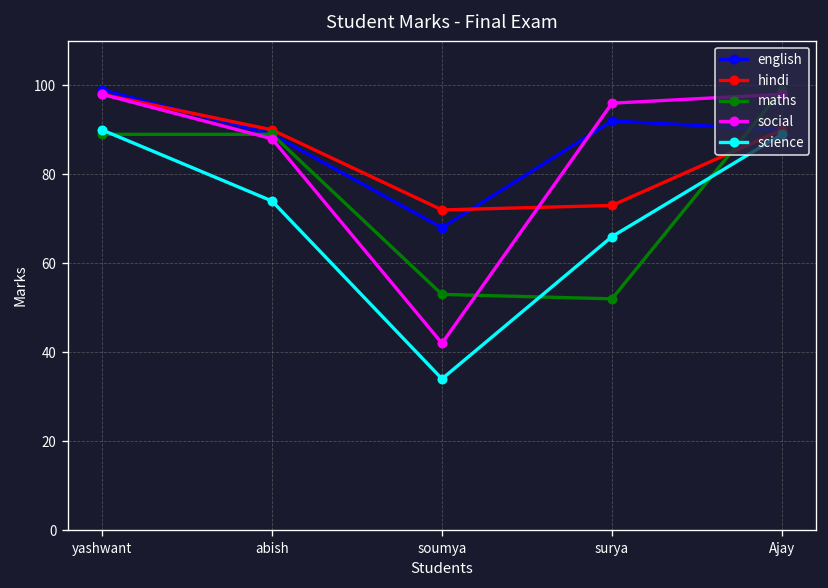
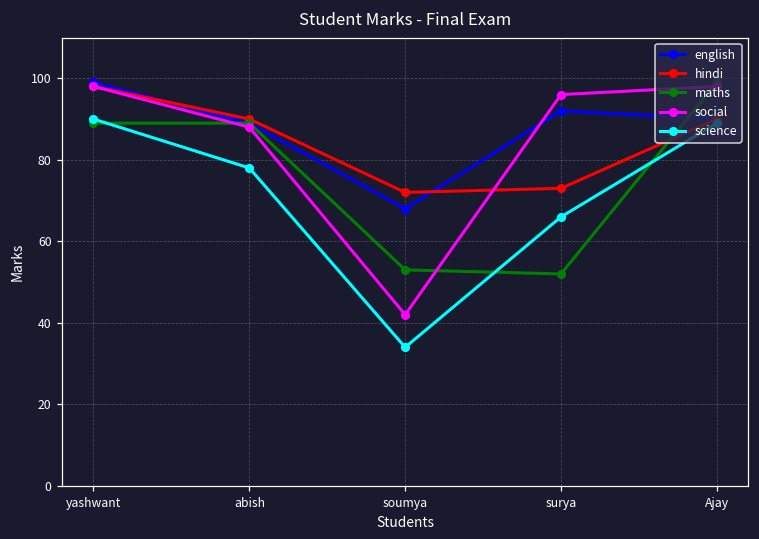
science, abish: 74 -> 78
